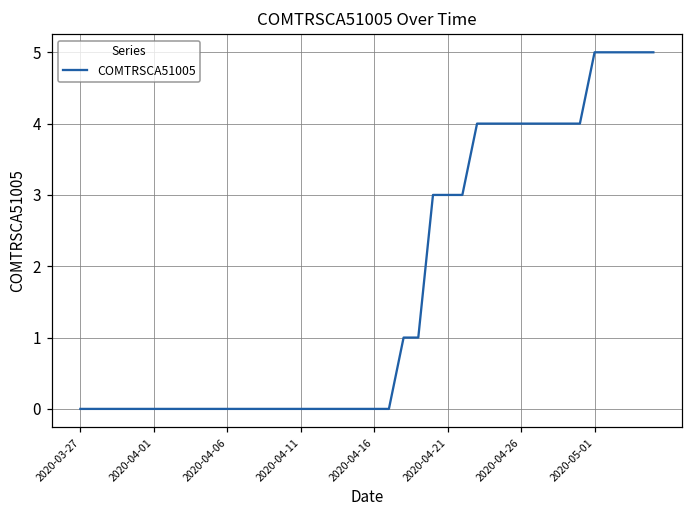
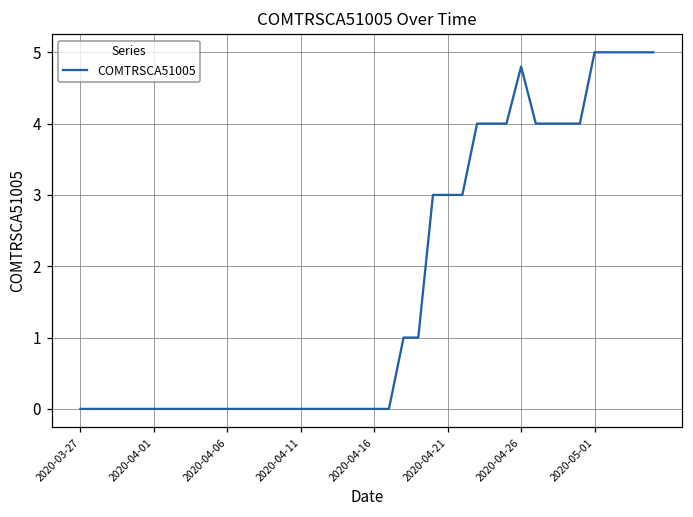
2020-04-26: 4.0 -> 4.8
